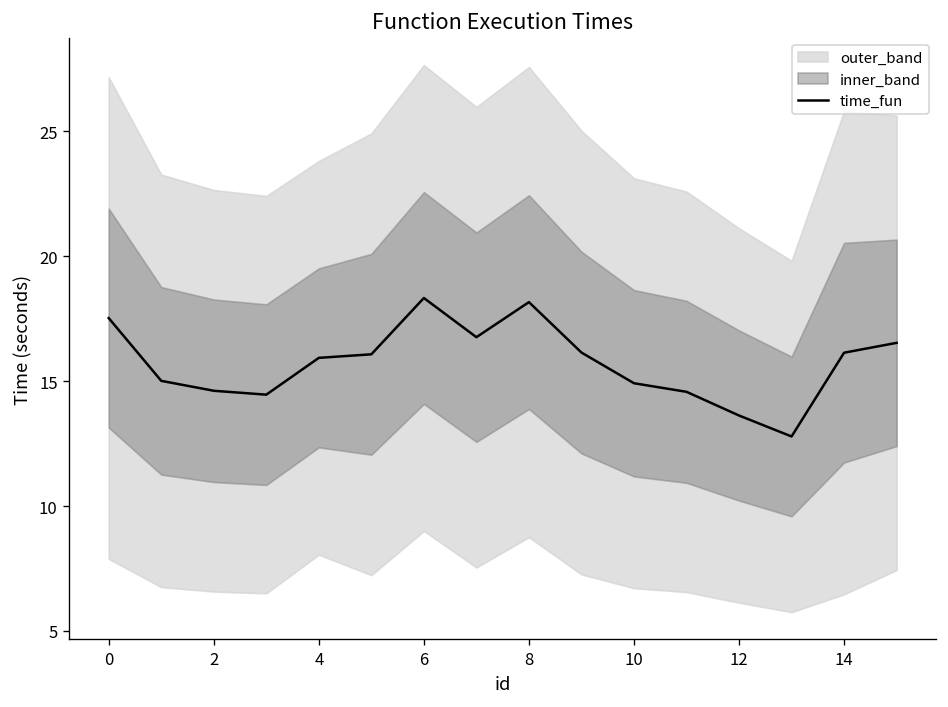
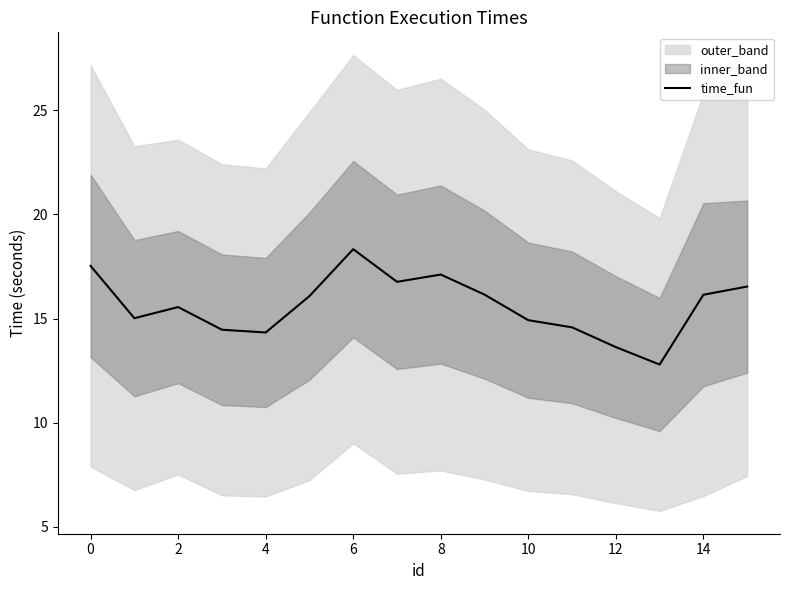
time_fun, 2: 14.6 -> 15.5
time_fun, 4: 15.9 -> 14.3
time_fun, 8: 18.2 -> 17.1
